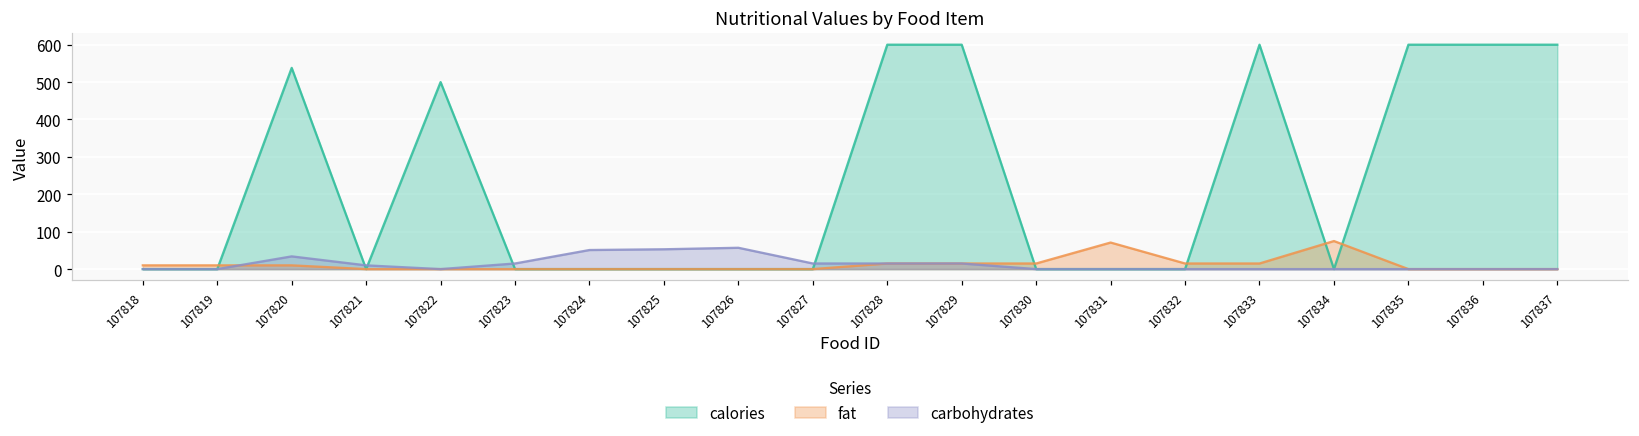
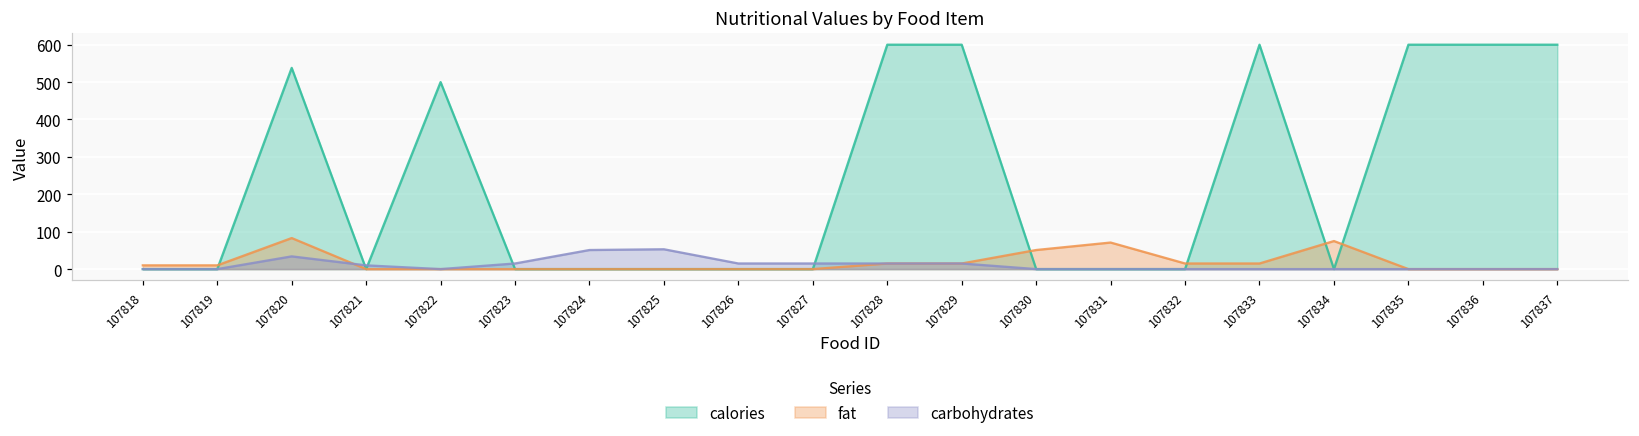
fat, 107820: 10 -> 80
carbohydrates, 107826: 60 -> 20
fat, 107830: 20 -> 50
